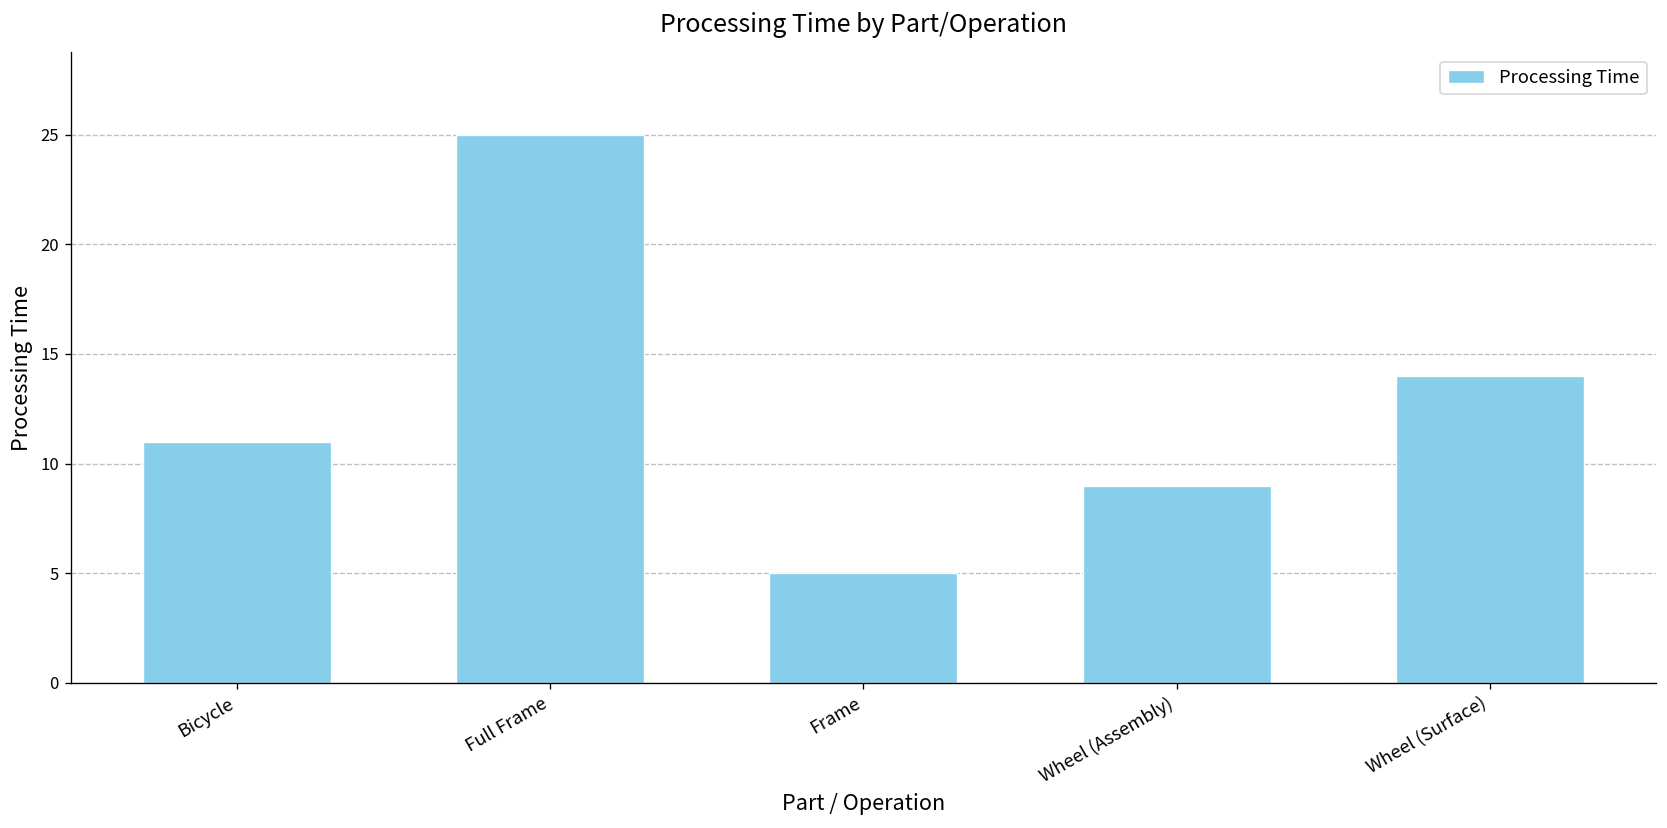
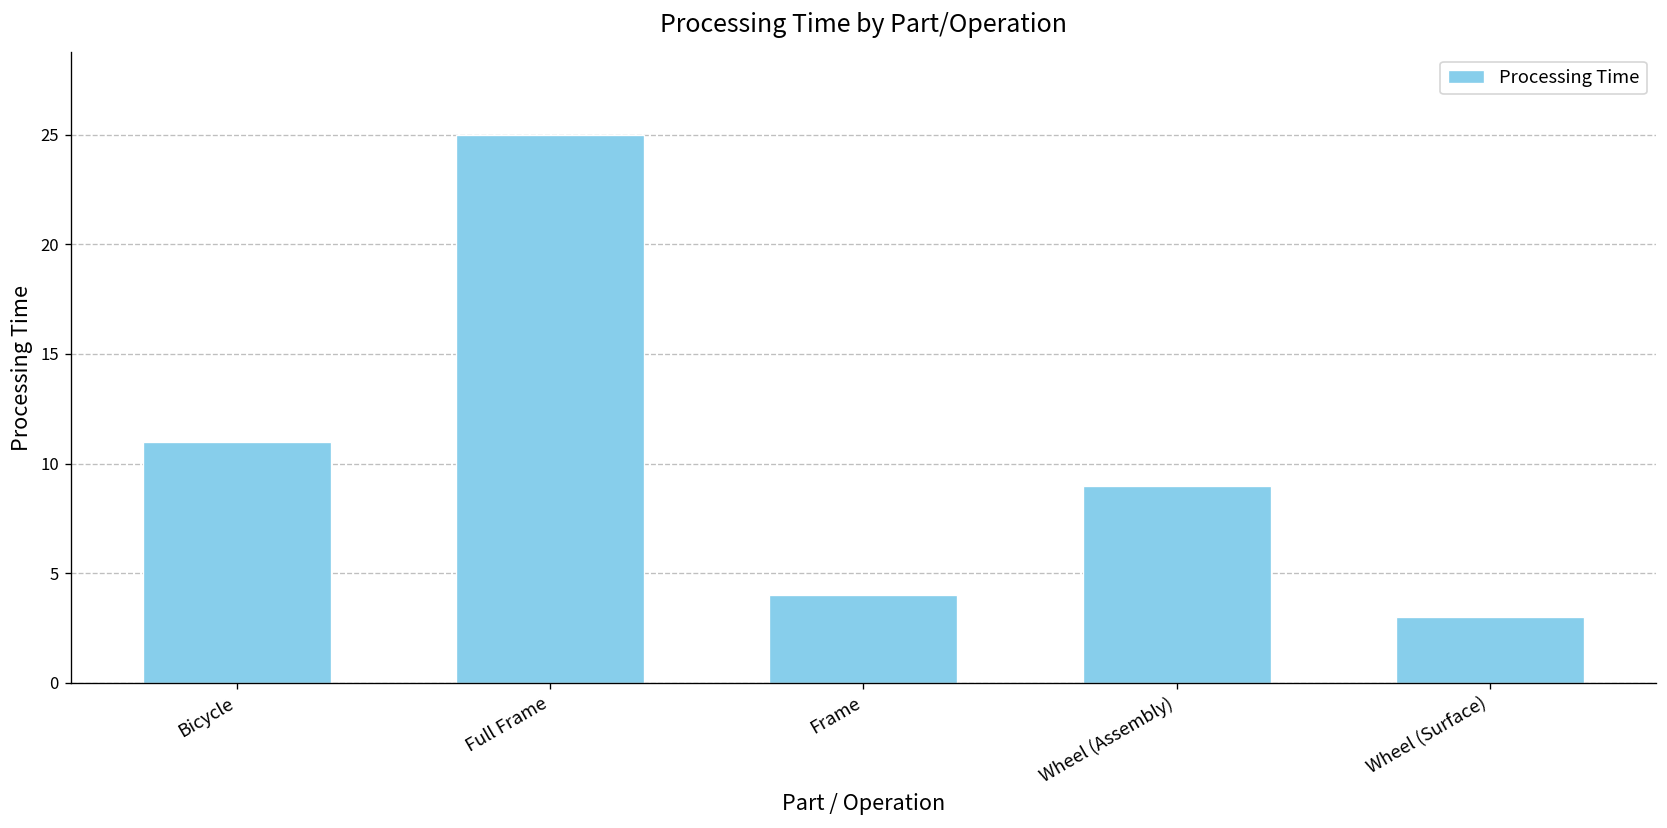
Frame: 5 -> 4
Wheel (Surface): 14 -> 3
